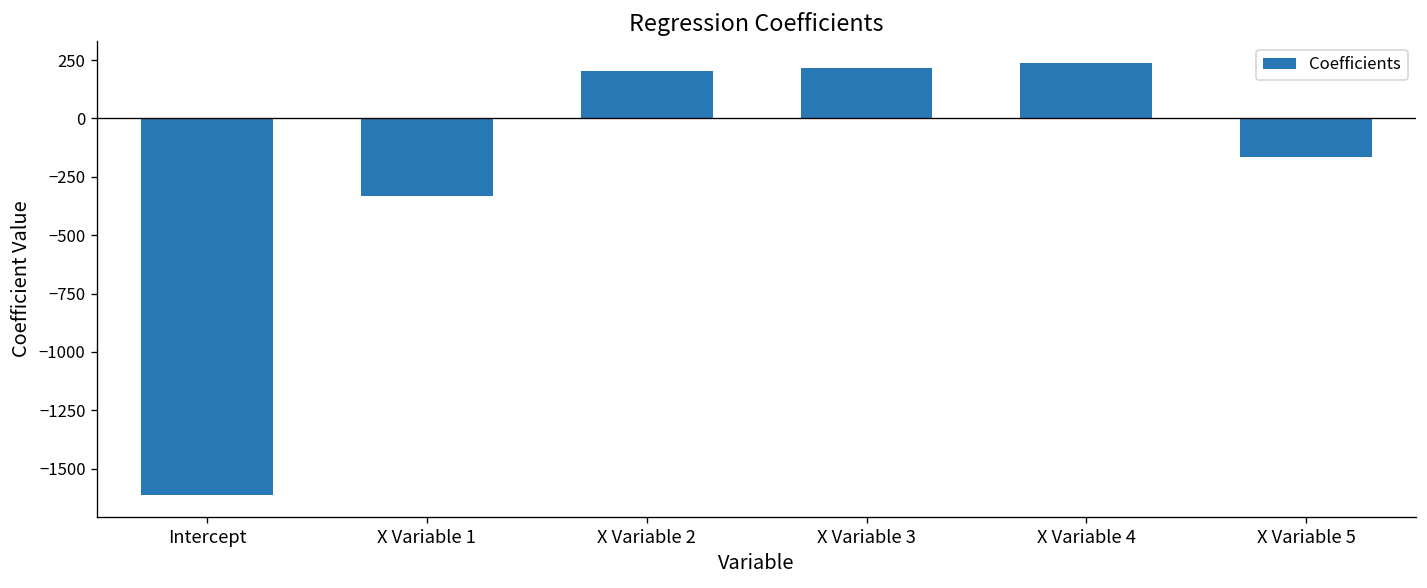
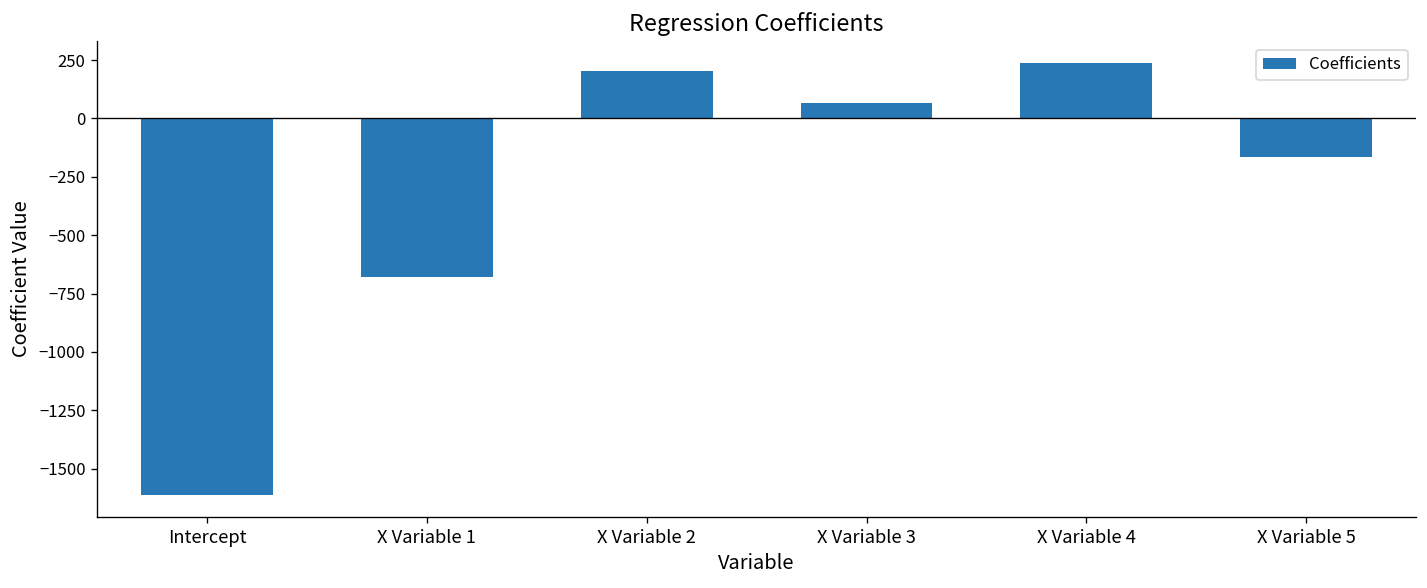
X Variable 1: -330 -> -680
X Variable 3: 220 -> 70
